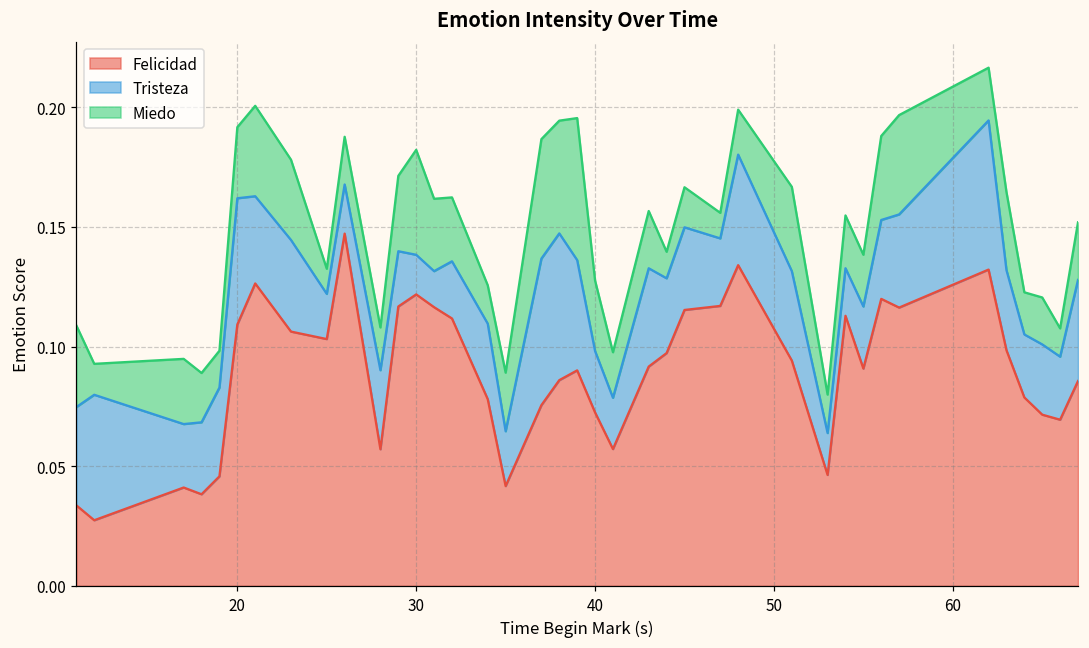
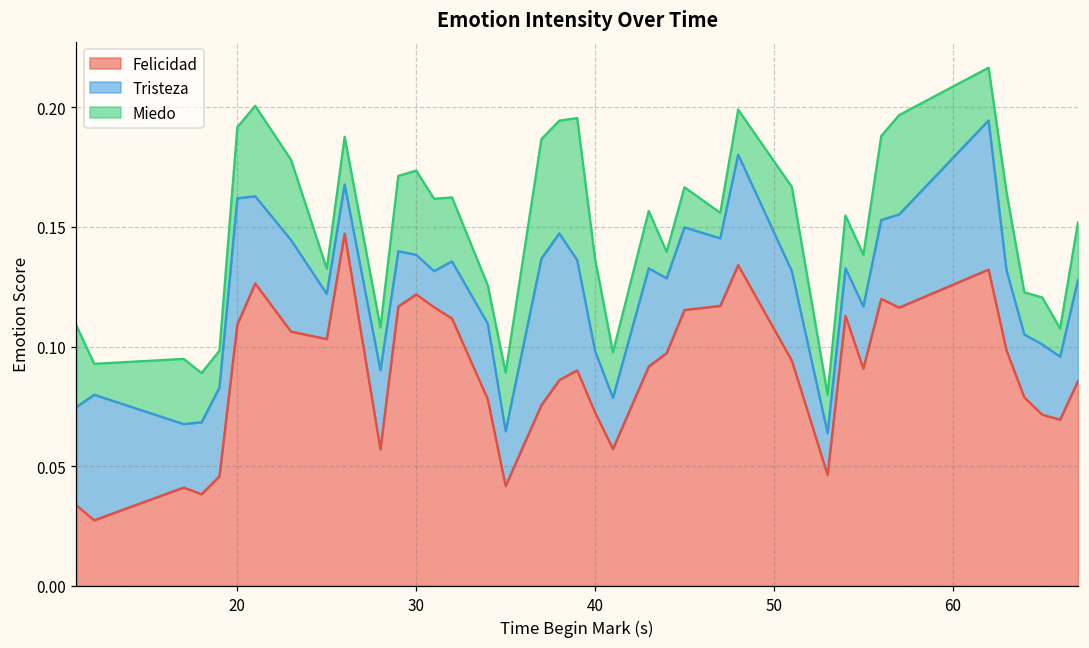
Miedo, 30: 0.044 -> 0.035
Miedo, 40: 0.029 -> 0.038
